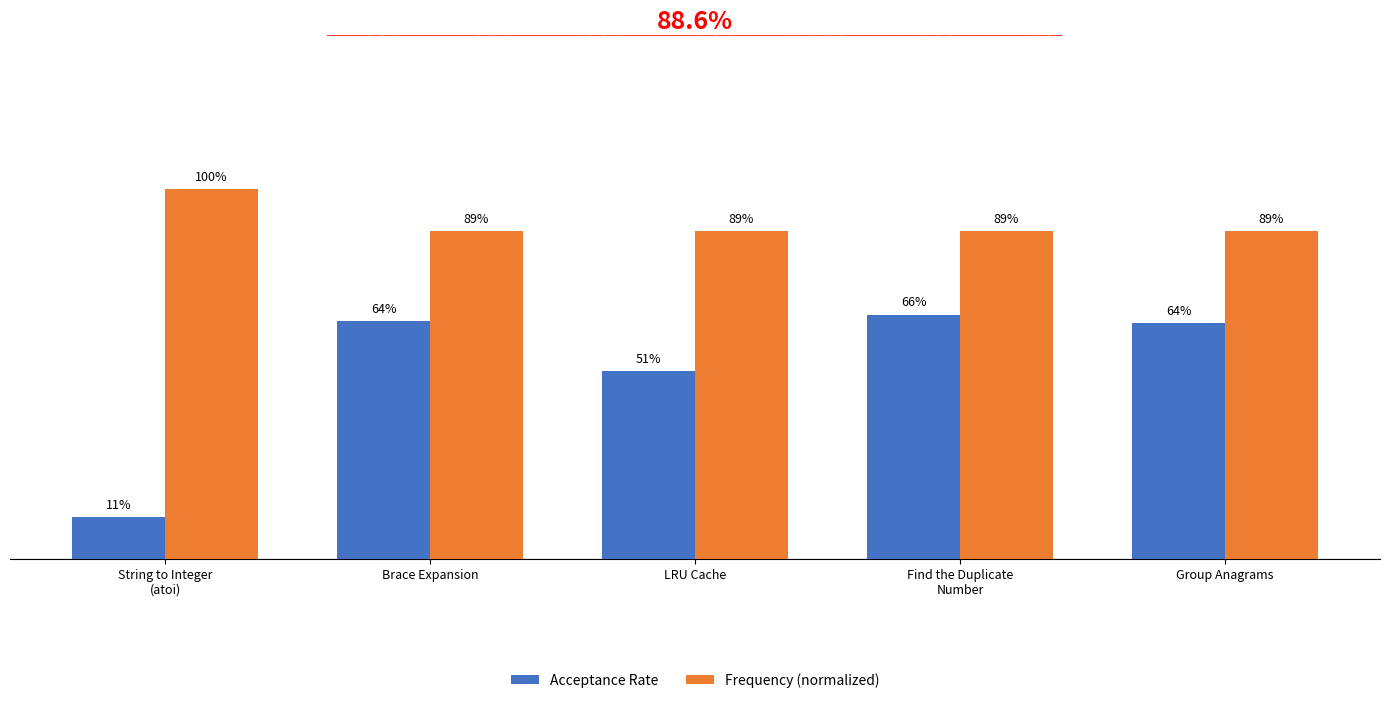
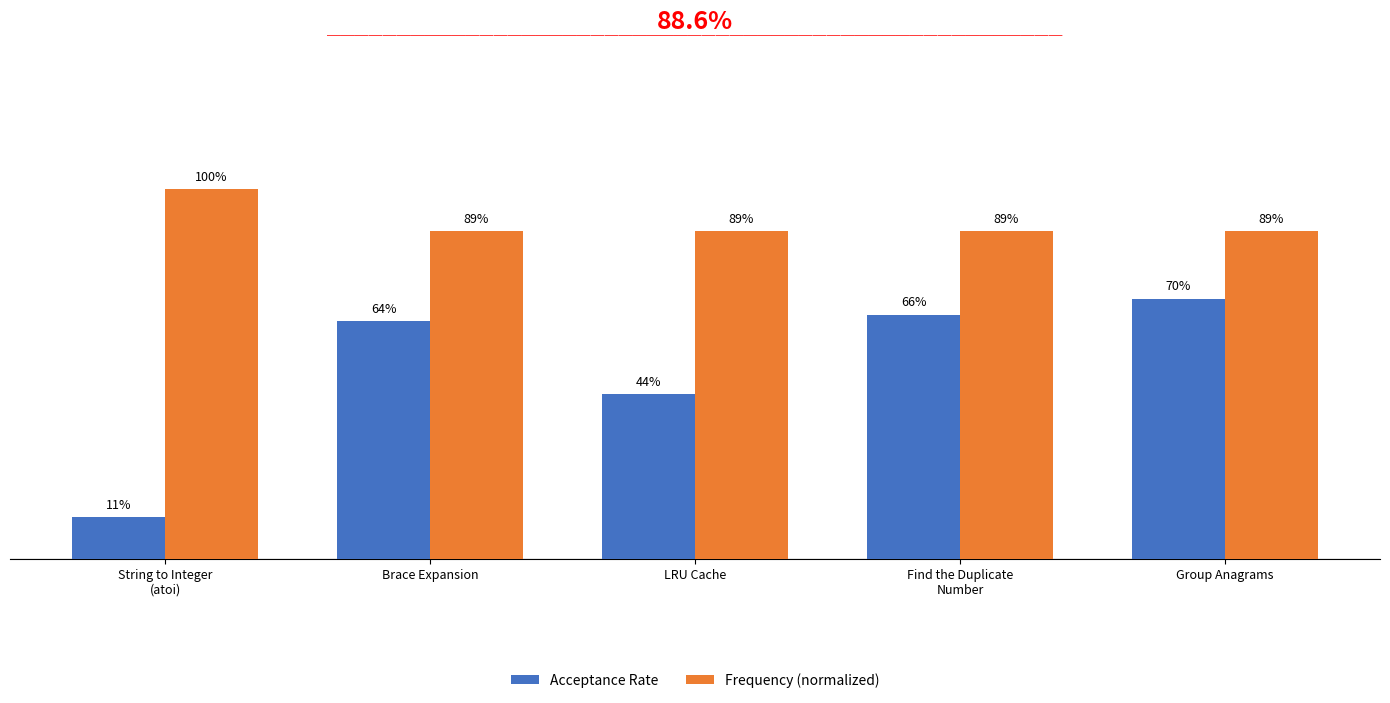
Acceptance Rate, LRU Cache: 51% -> 44%
Acceptance Rate, Group Anagrams: 64% -> 70%
